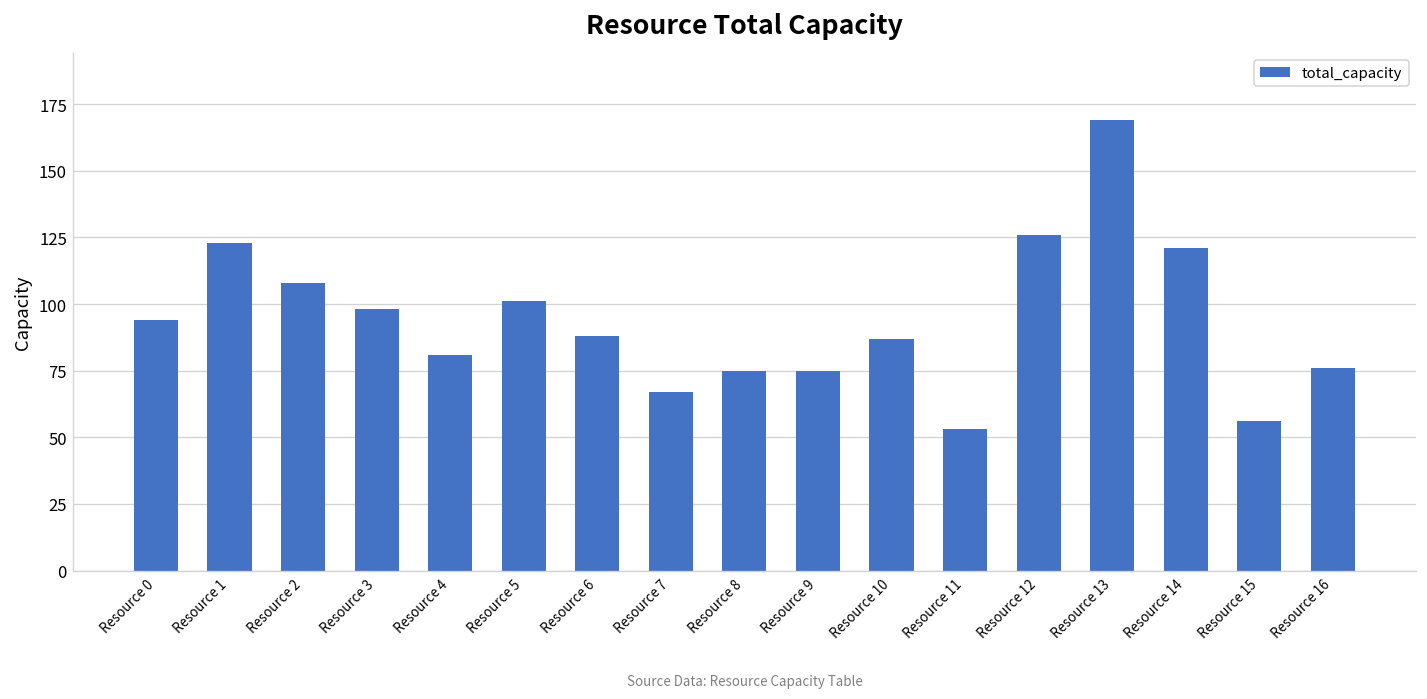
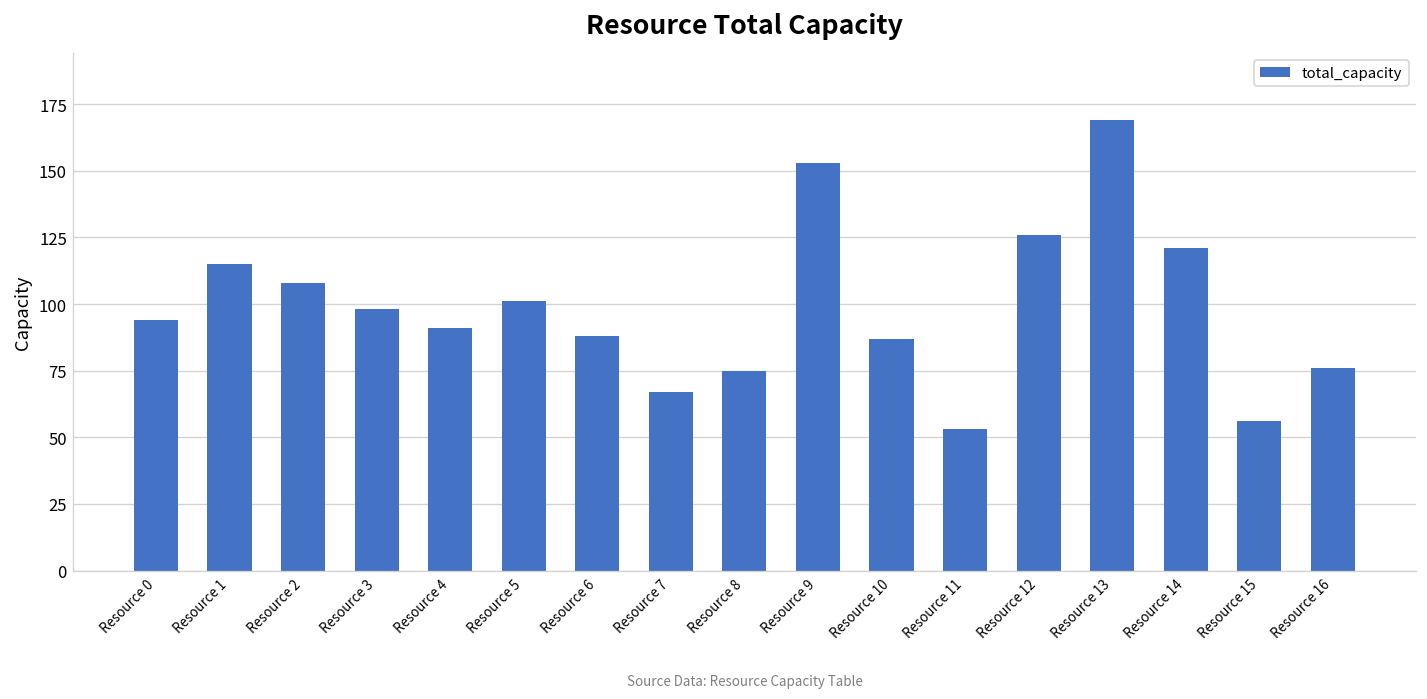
Resource 1: 123 -> 115
Resource 4: 81 -> 91
Resource 9: 75 -> 153
